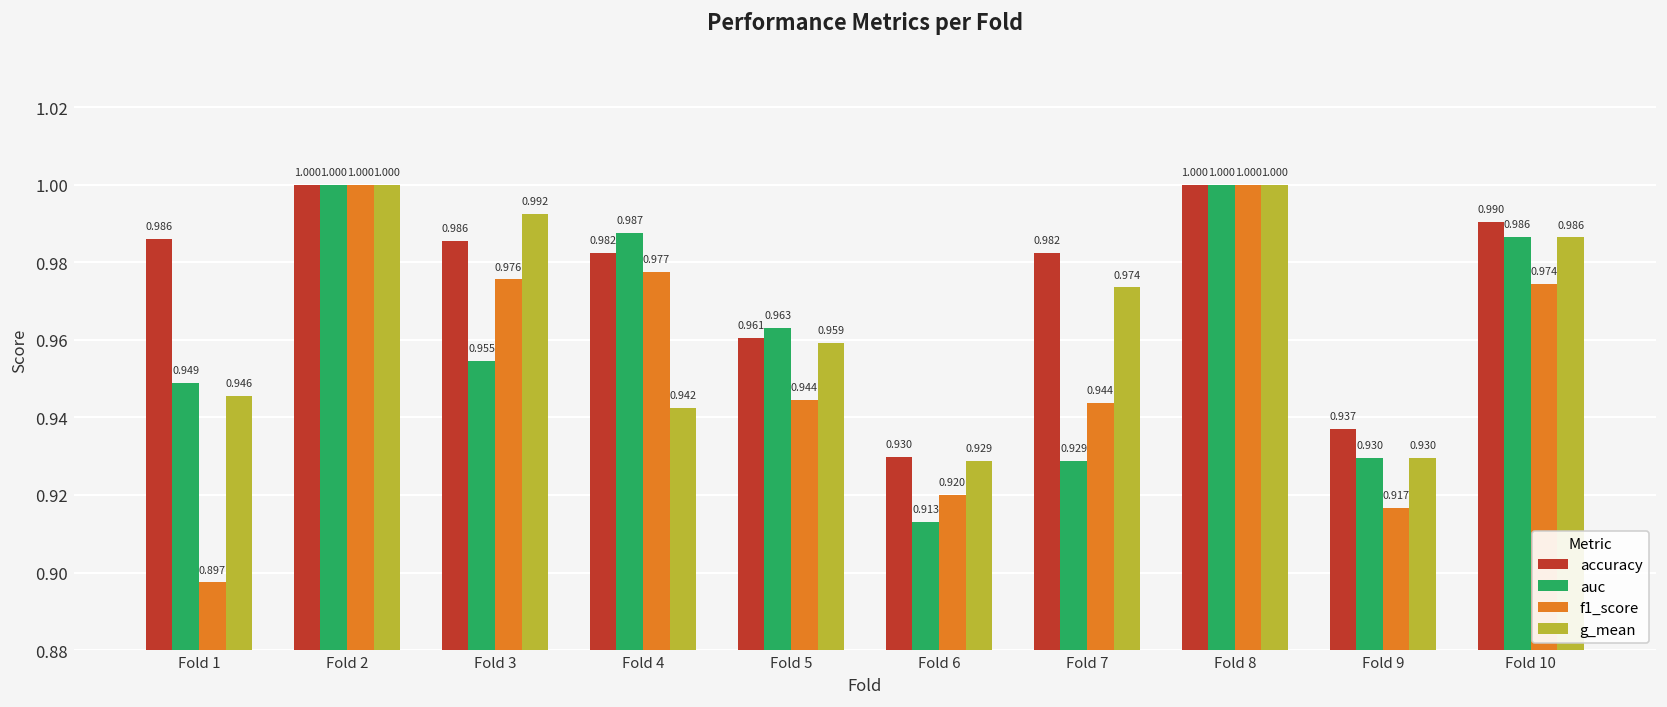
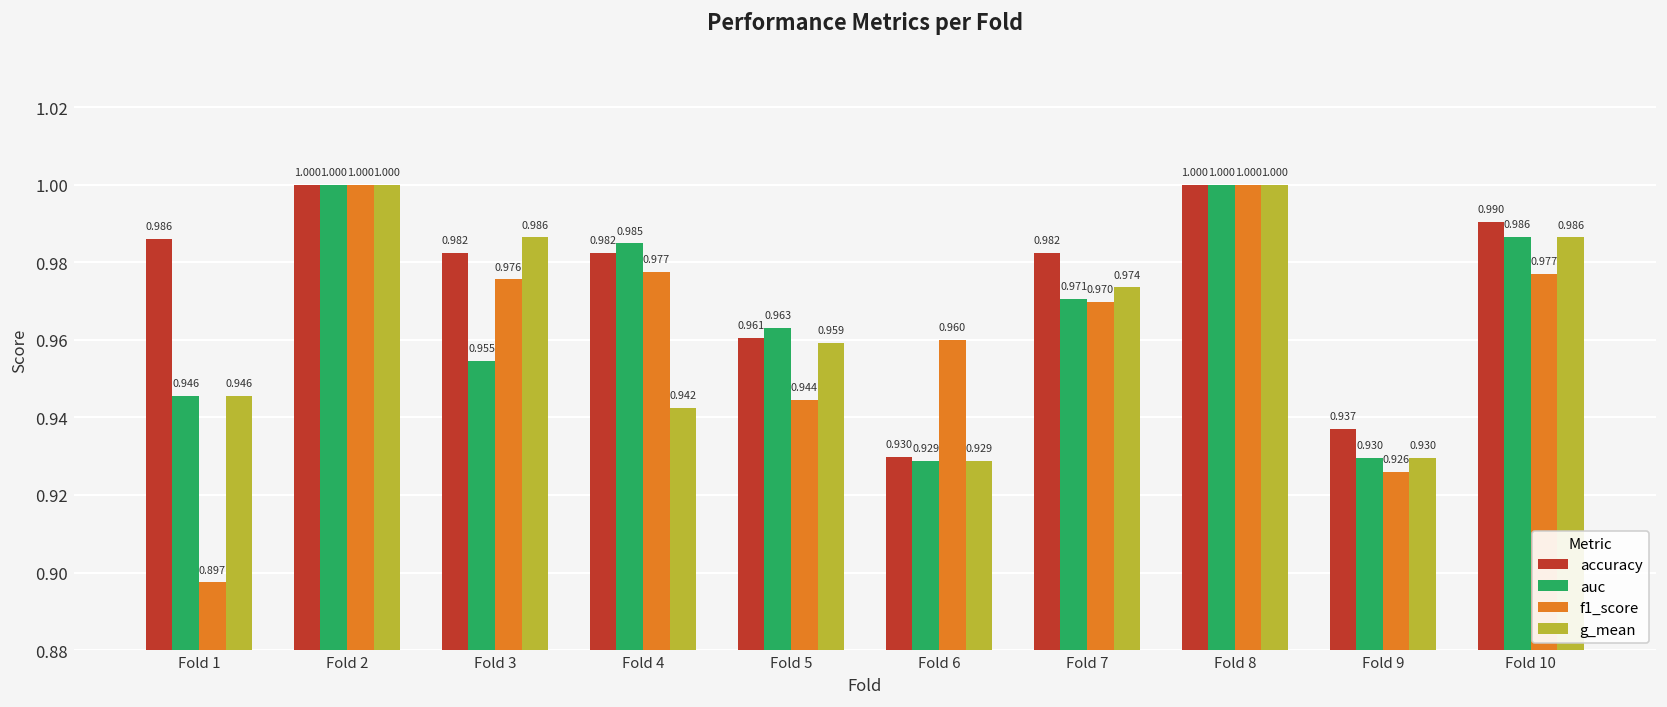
auc, Fold 1: 0.949 -> 0.946
accuracy, Fold 3: 0.986 -> 0.982
g_mean, Fold 3: 0.992 -> 0.986
auc, Fold 4: 0.987 -> 0.985
auc, Fold 6: 0.913 -> 0.929
f1_score, Fold 6: 0.920 -> 0.960
auc, Fold 7: 0.929 -> 0.971
f1_score, Fold 7: 0.944 -> 0.970
f1_score, Fold 9: 0.917 -> 0.926
f1_score, Fold 10: 0.974 -> 0.977
